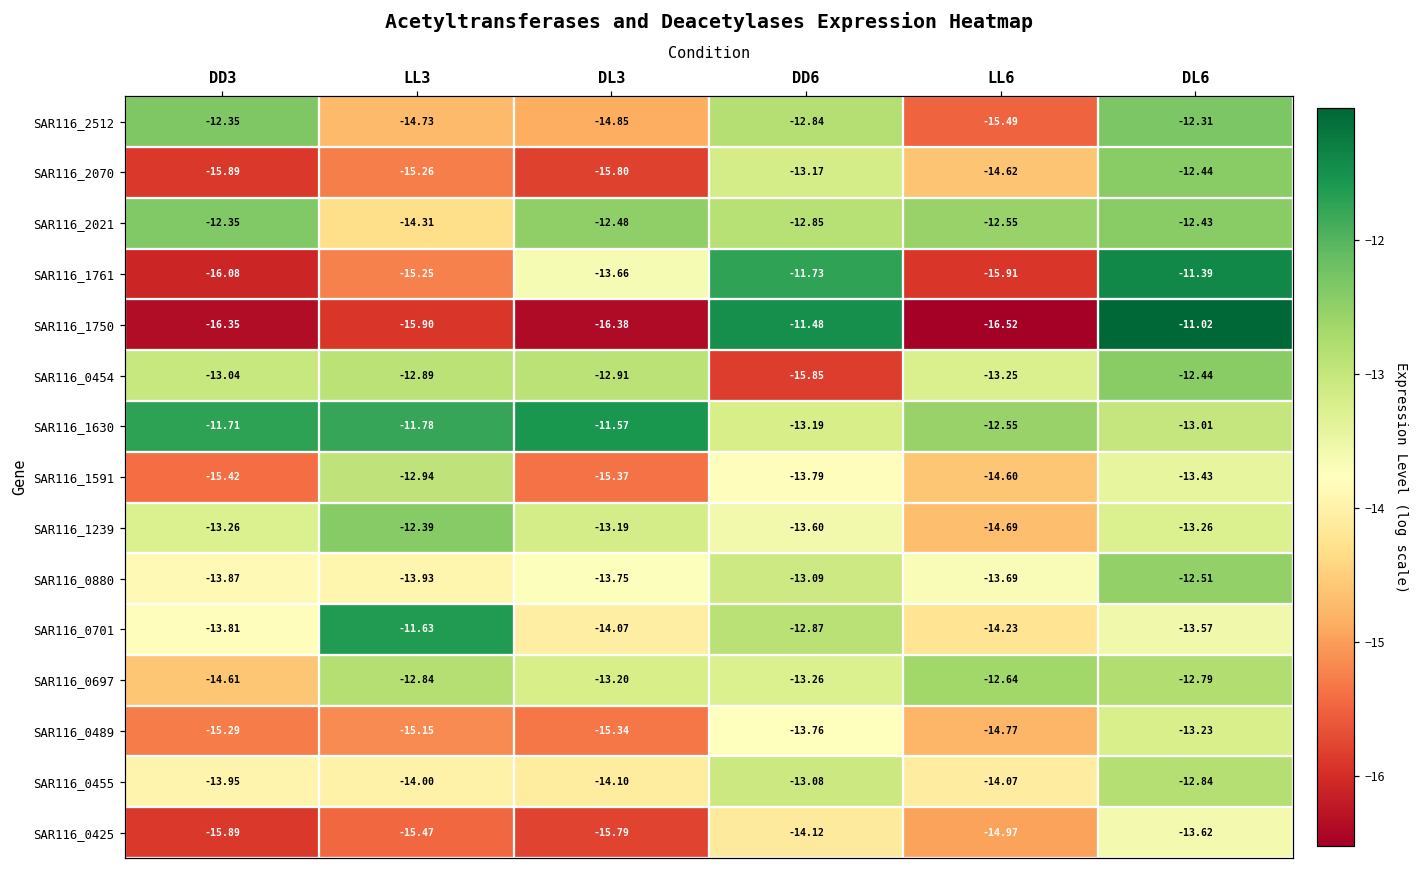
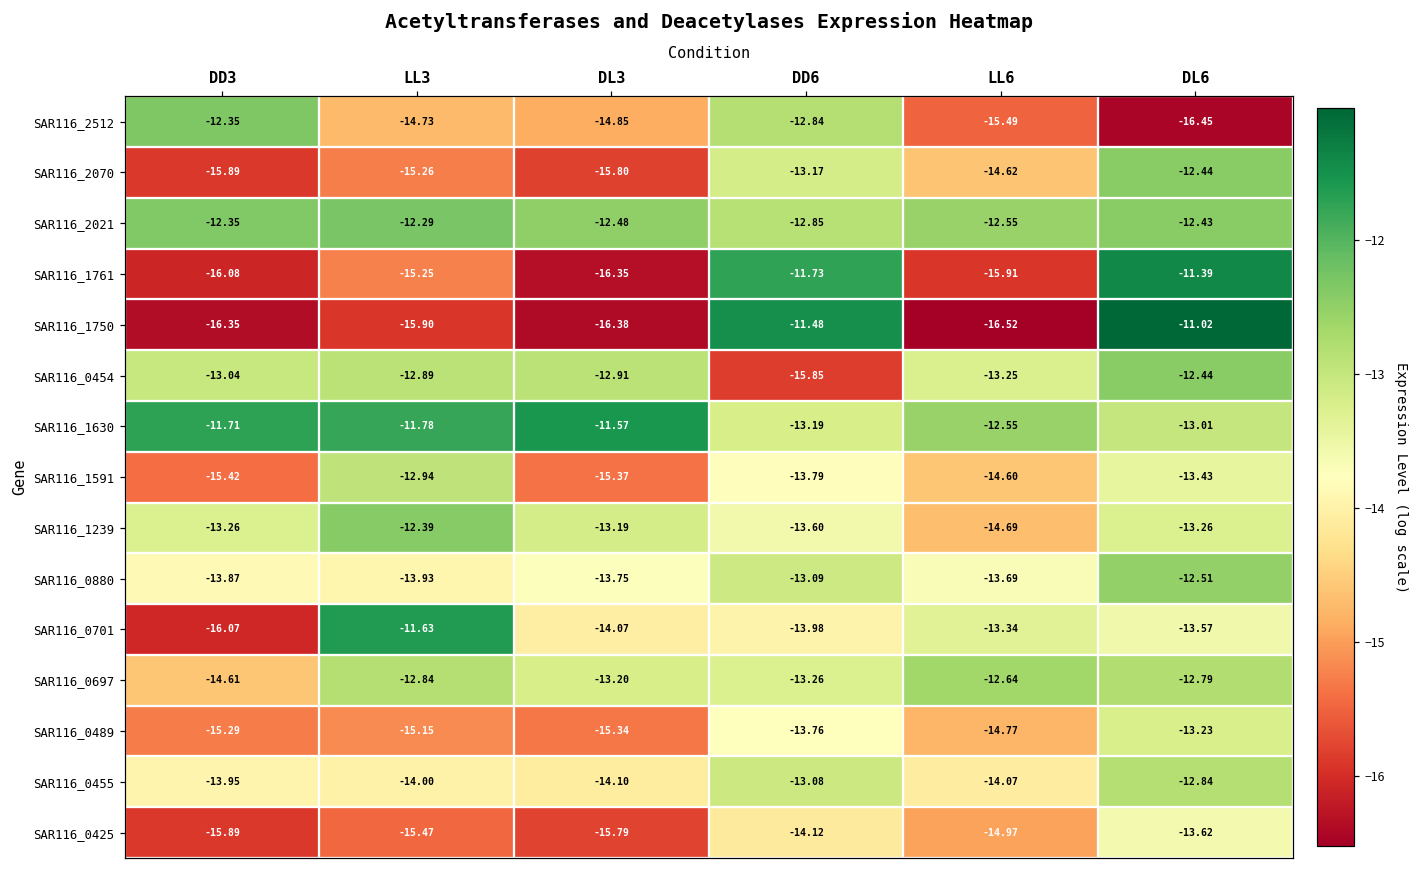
SAR116_2512, DL6: -12.31 -> -16.45
SAR116_2021, LL3: -14.31 -> -12.29
SAR116_1761, DL3: -13.66 -> -16.35
SAR116_0701, DD3: -13.81 -> -16.07
SAR116_0701, DD6: -12.87 -> -13.98
SAR116_0701, LL6: -14.23 -> -13.34
